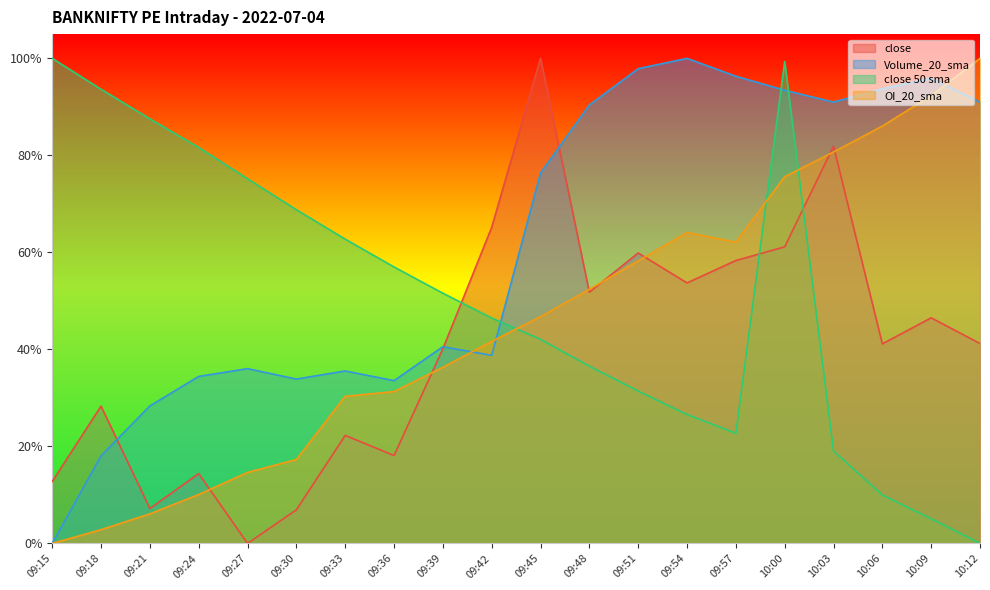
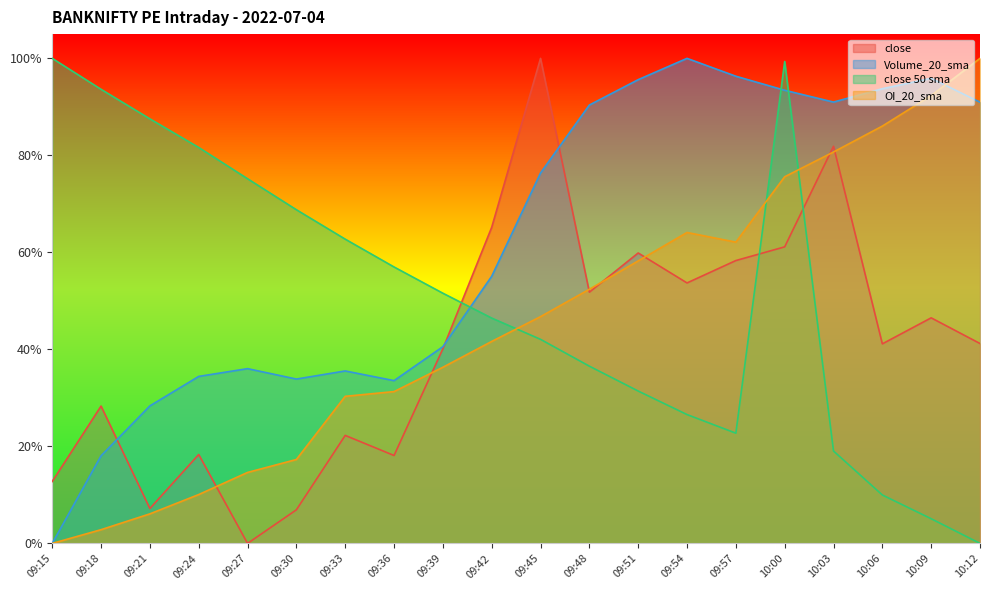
close, 09:24: 14% -> 18%
Volume_20_sma, 09:42: 39% -> 55%
Volume_20_sma, 09:51: 98% -> 96%
